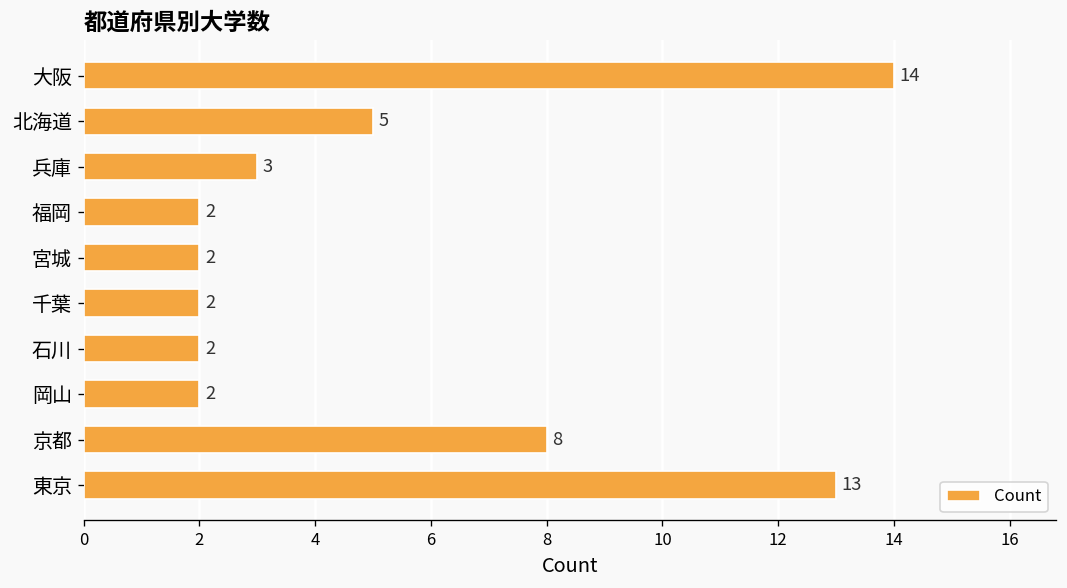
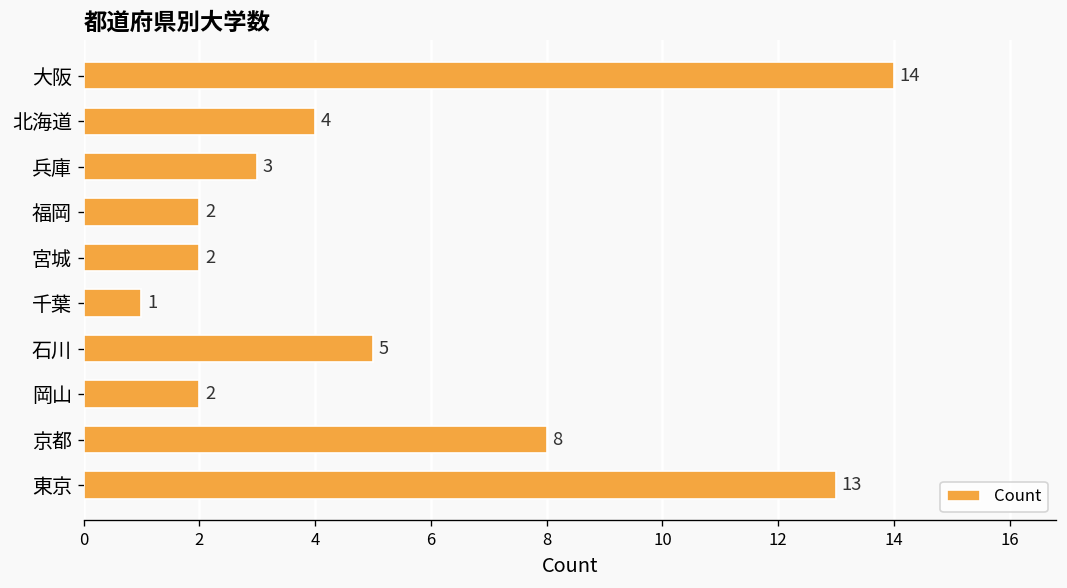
北海道: 5 -> 4
千葉: 2 -> 1
石川: 2 -> 5
